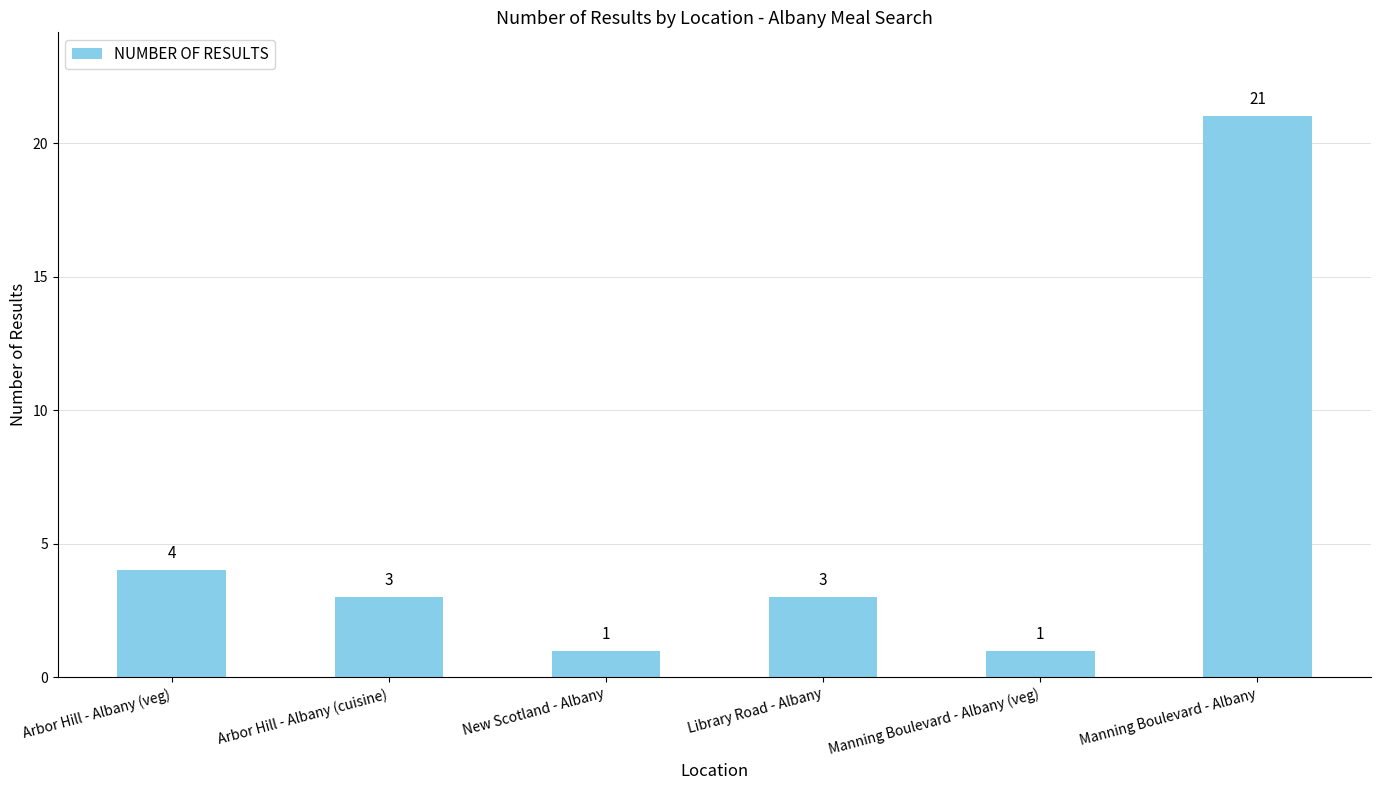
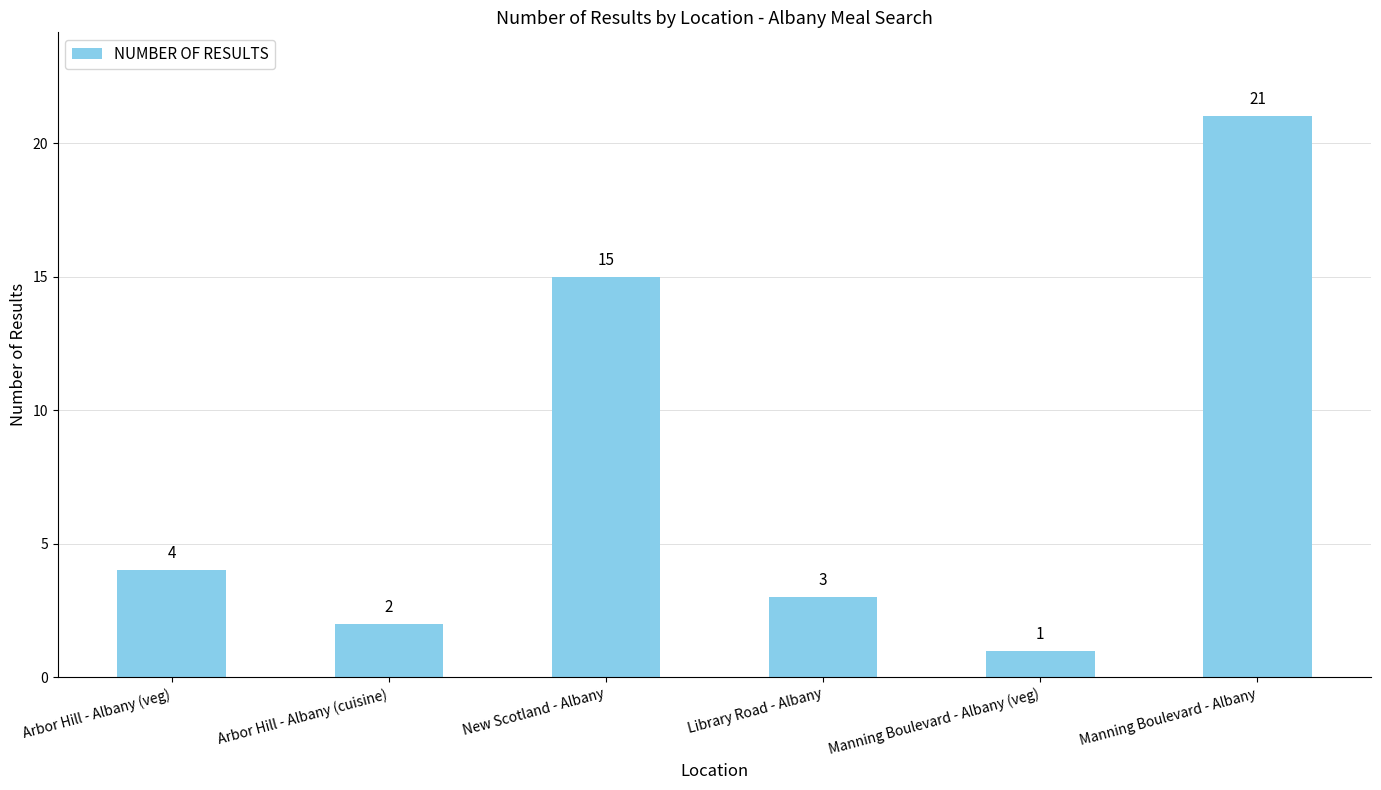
Arbor Hill - Albany (cuisine): 3 -> 2
New Scotland - Albany: 1 -> 15
